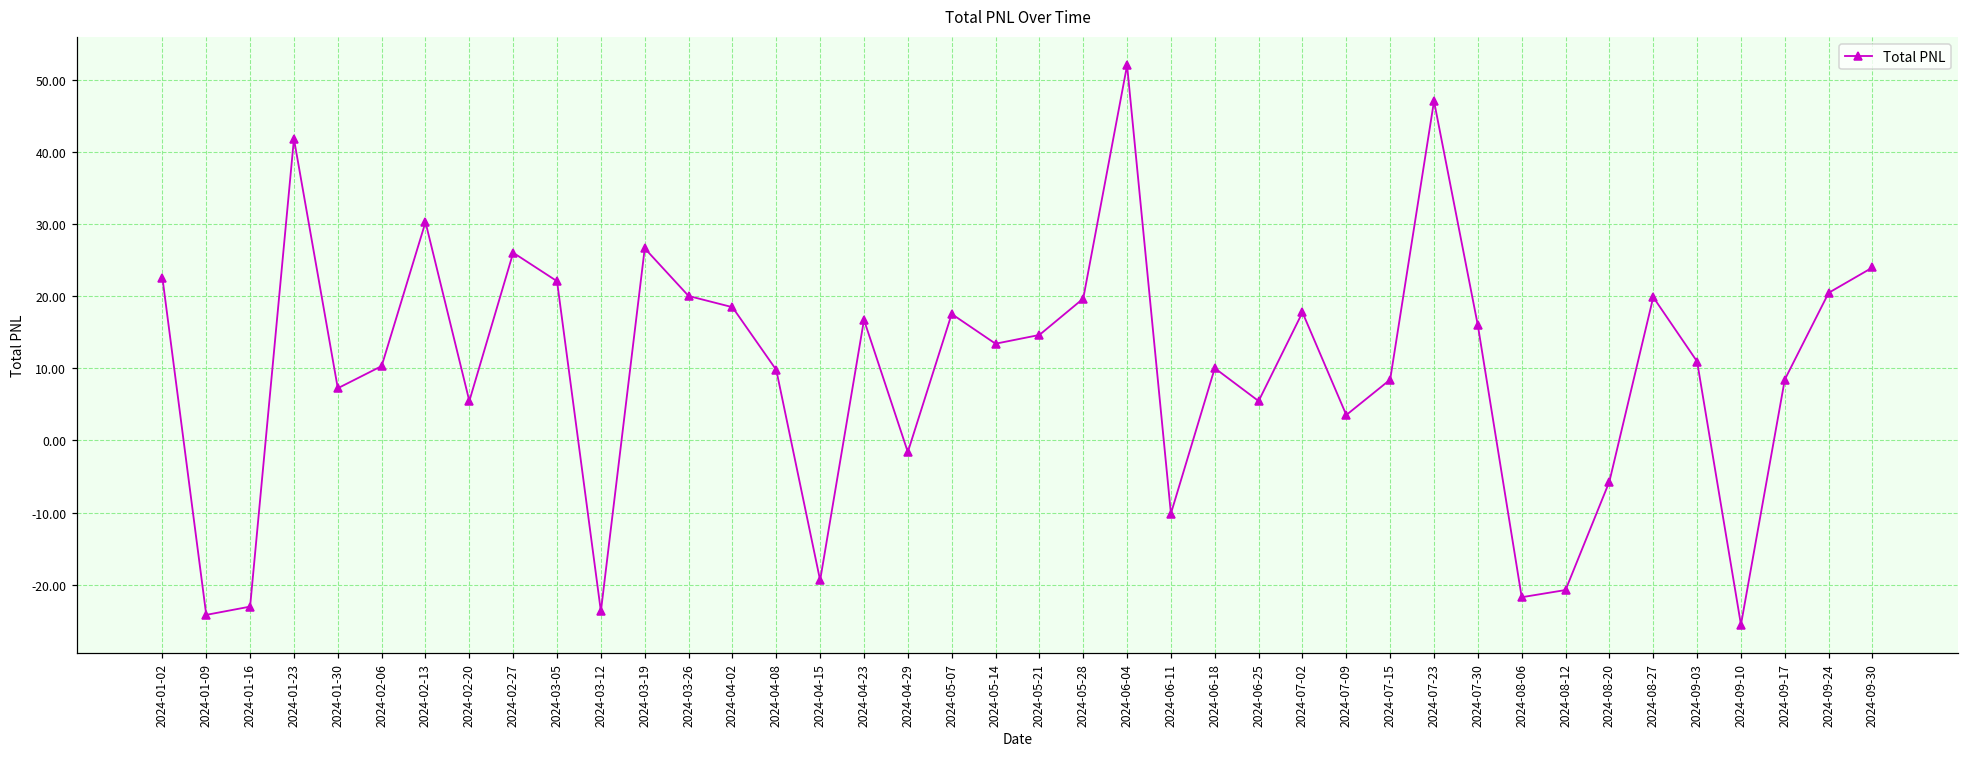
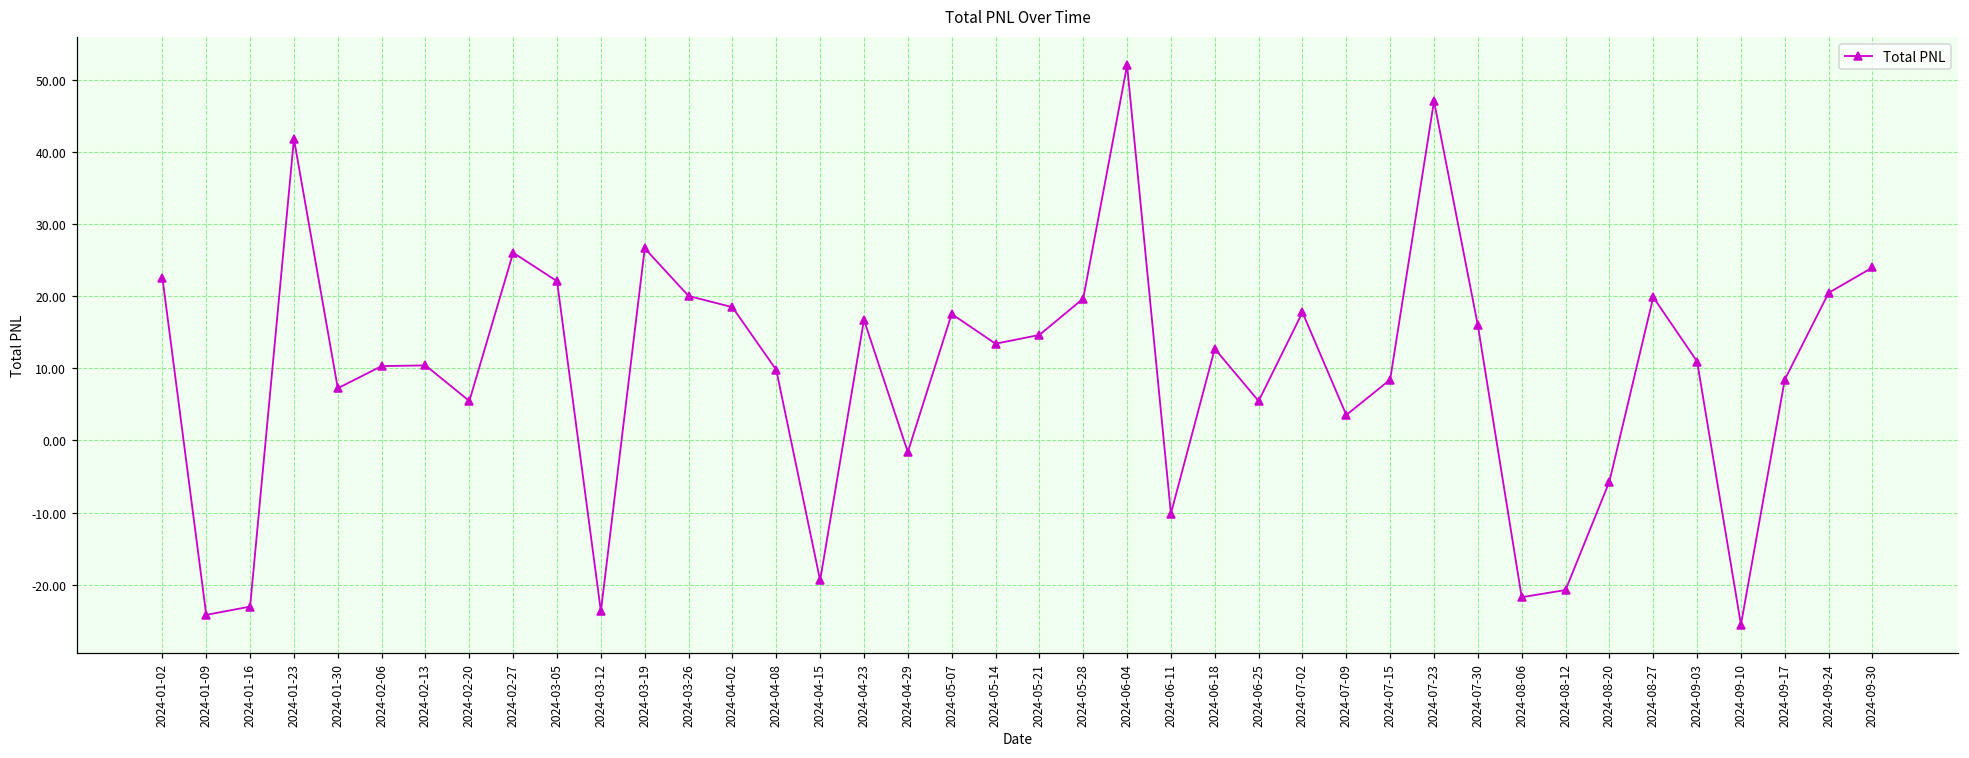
2024-02-13: 30 -> 10
2024-06-18: 10 -> 13
